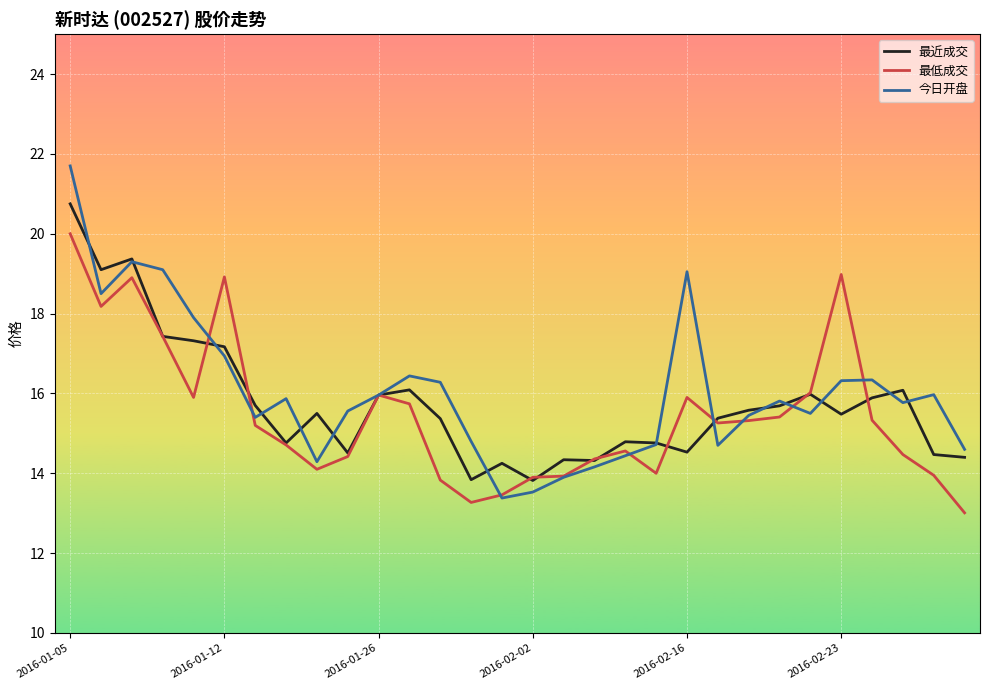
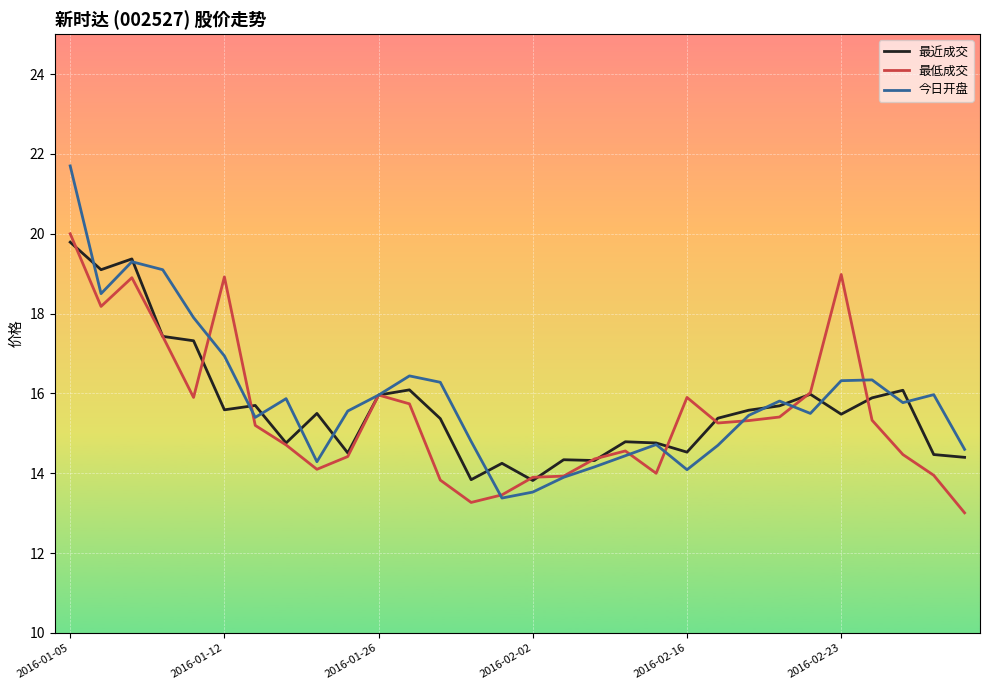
最近成交, 2016-01-05: 20.8 -> 19.8
最近成交, 2016-01-12: 17.2 -> 15.6
今日开盘, 2016-02-16: 19.1 -> 14.1
